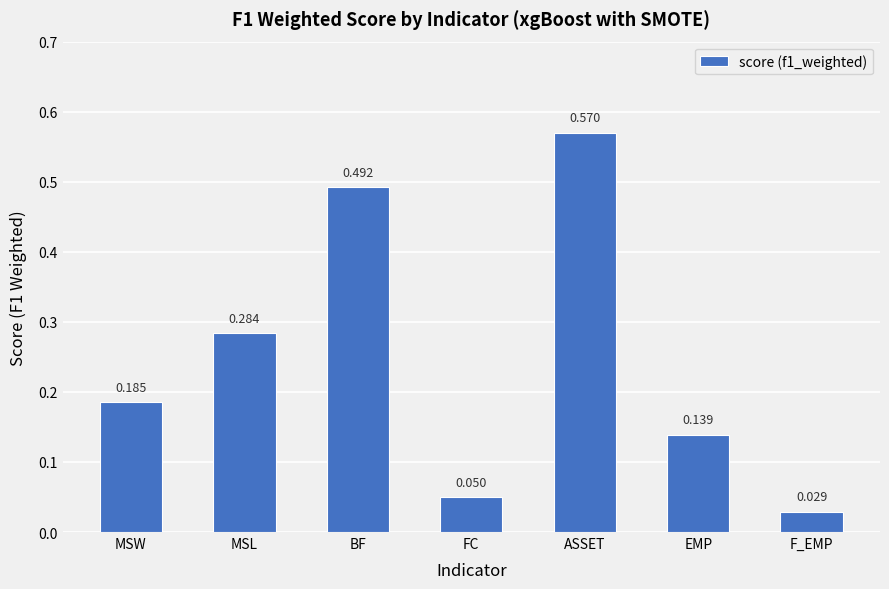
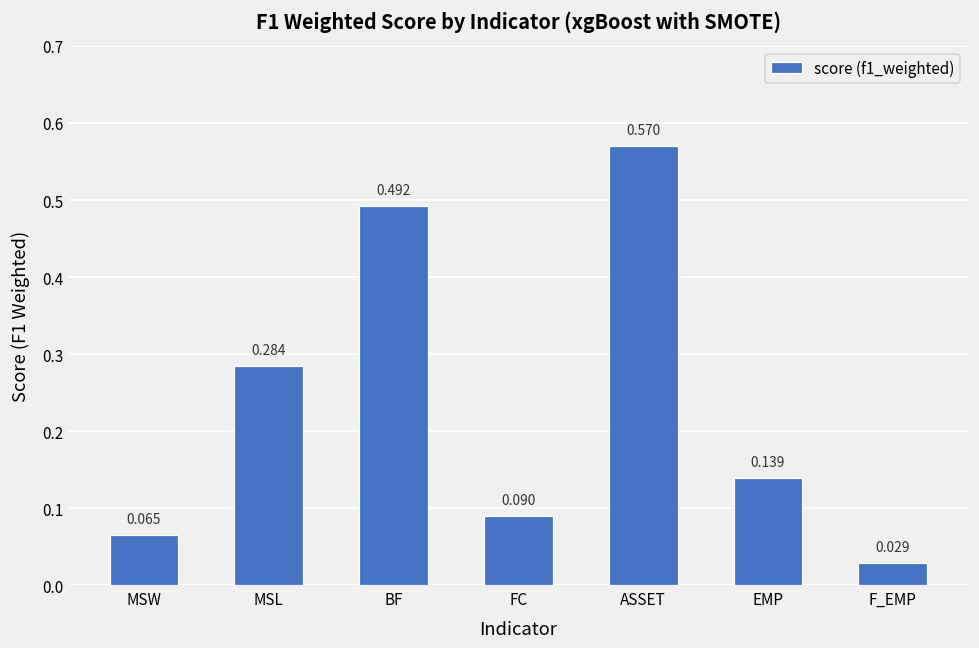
MSW: 0.185 -> 0.065
FC: 0.050 -> 0.090
